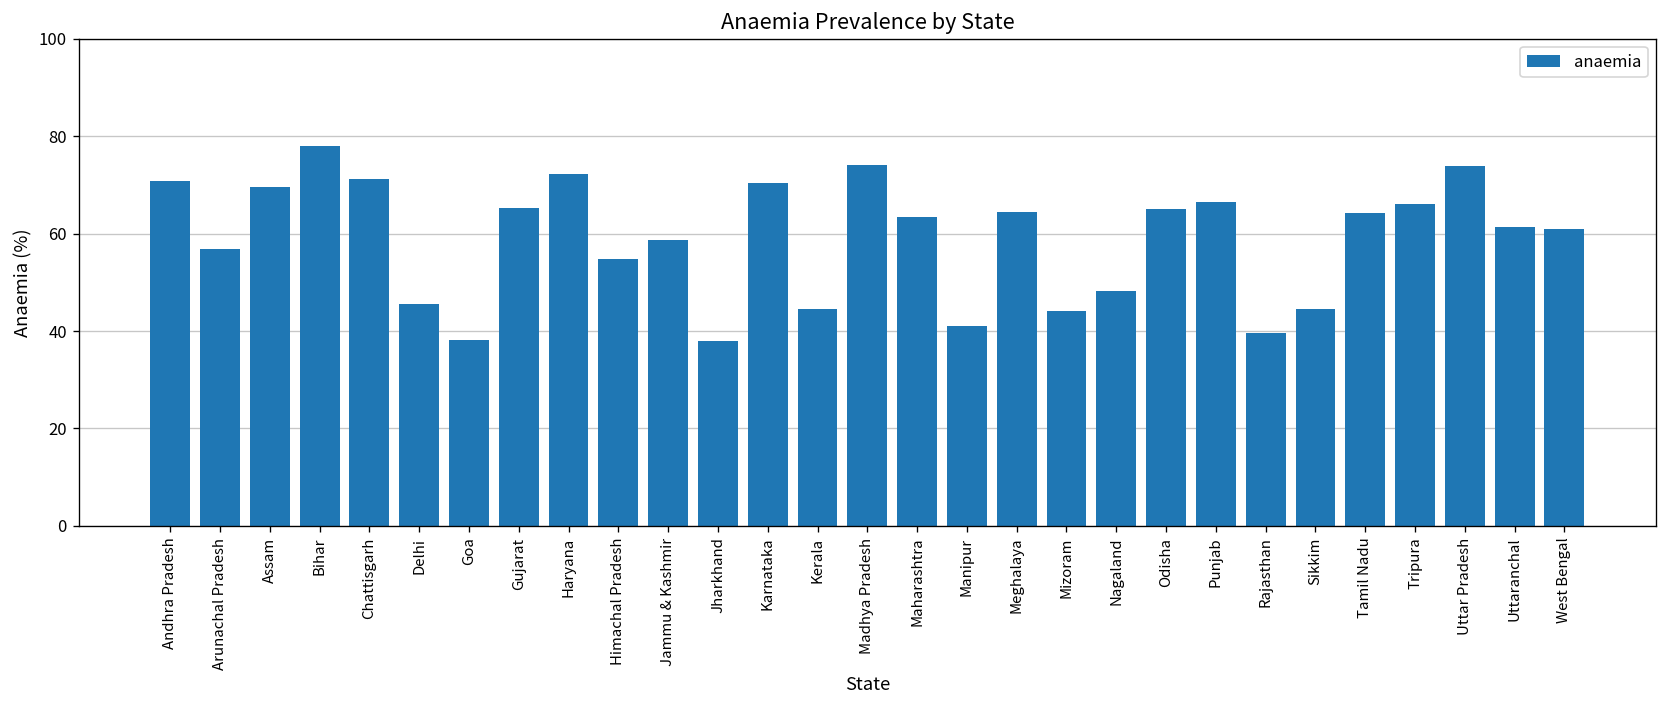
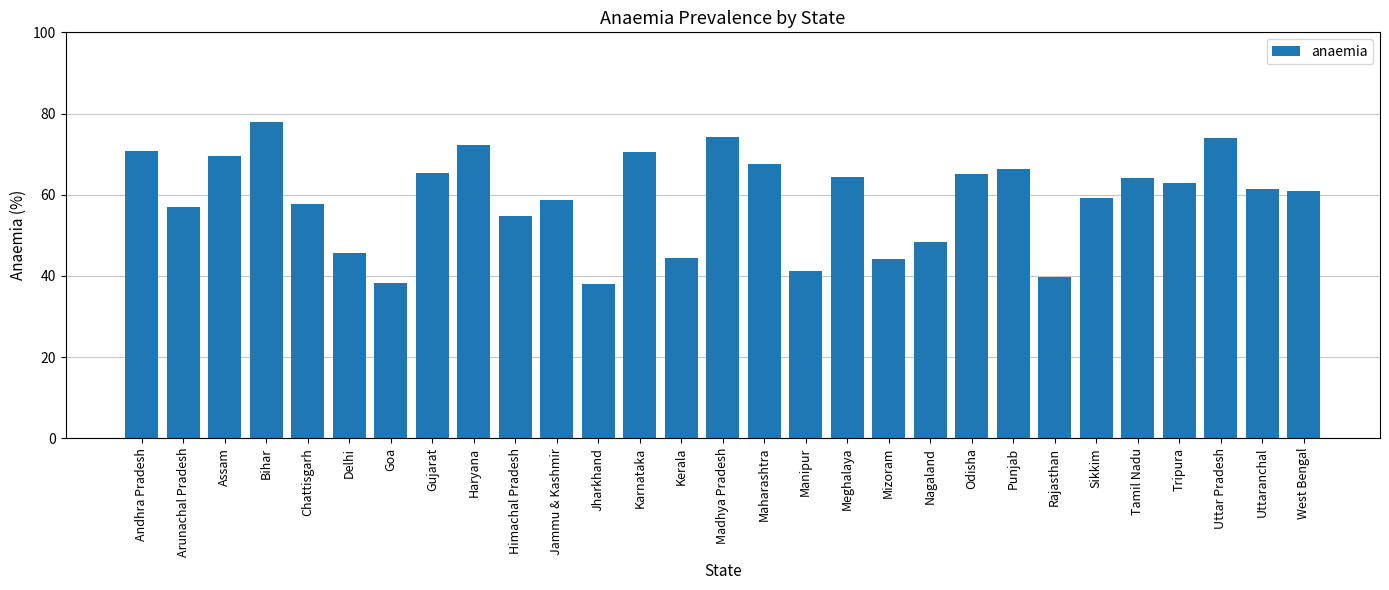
Chattisgarh: 71 -> 58
Maharashtra: 63 -> 68
Sikkim: 45 -> 59
Tripura: 66 -> 63
